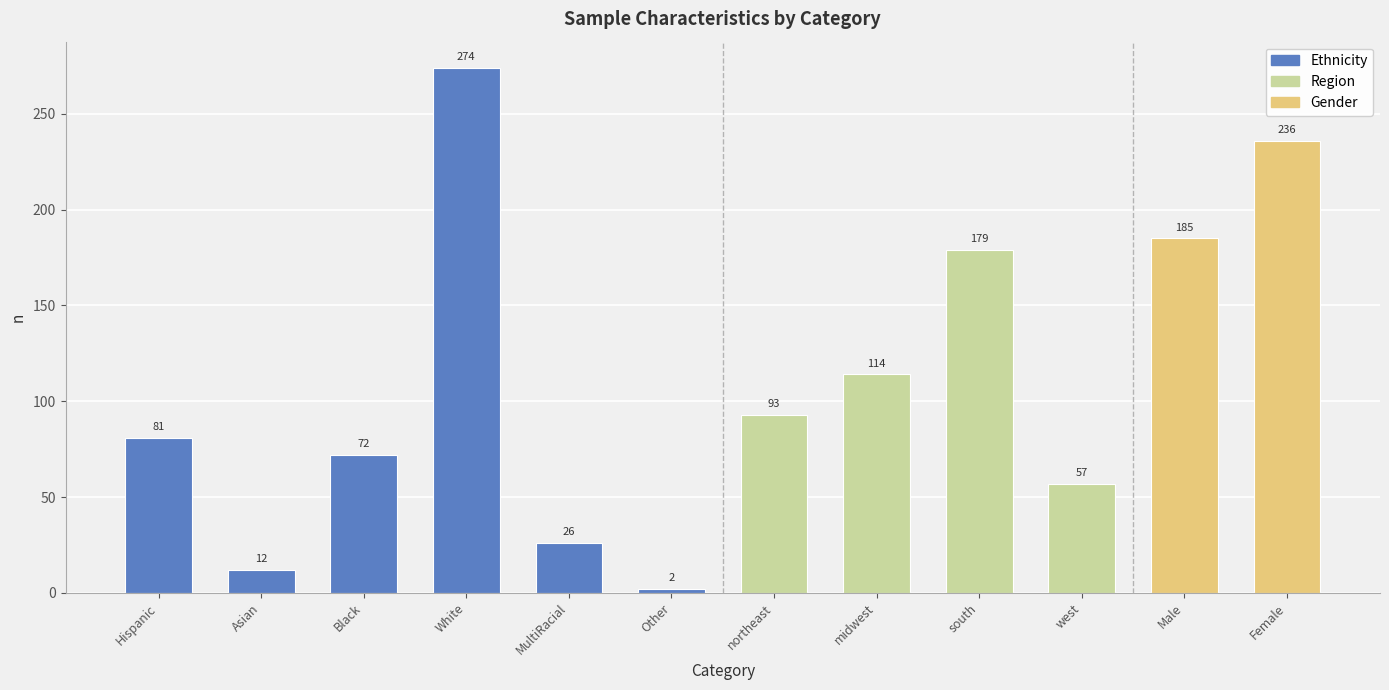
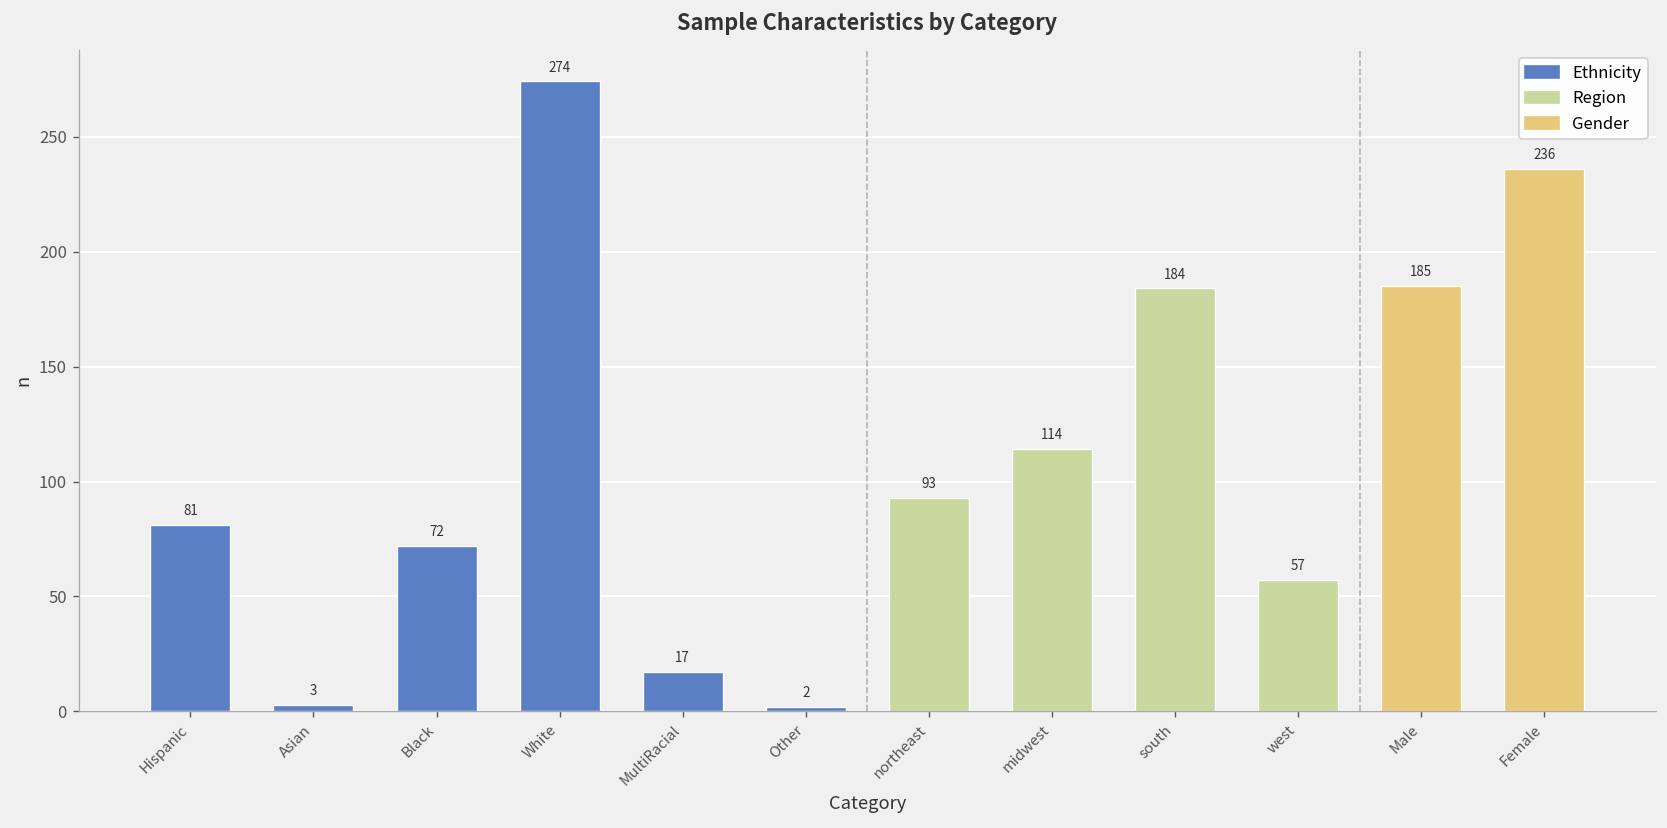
Asian: 12 -> 3
MultiRacial: 26 -> 17
south: 179 -> 184
